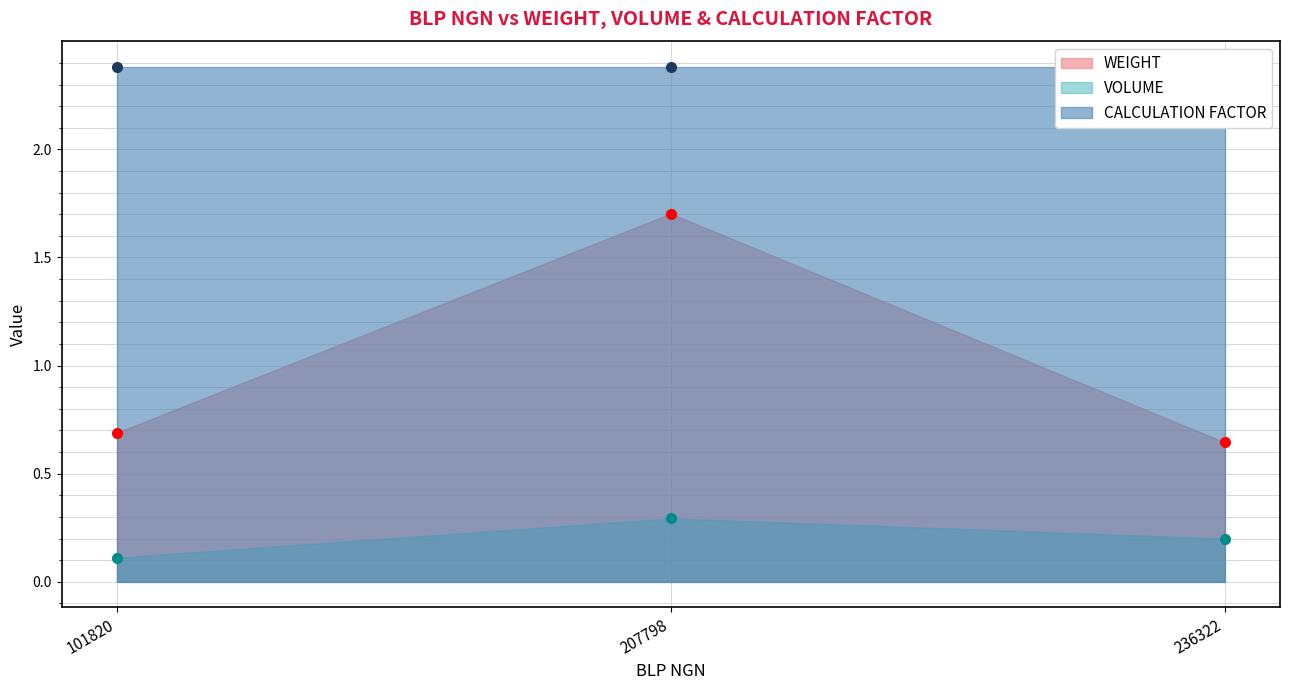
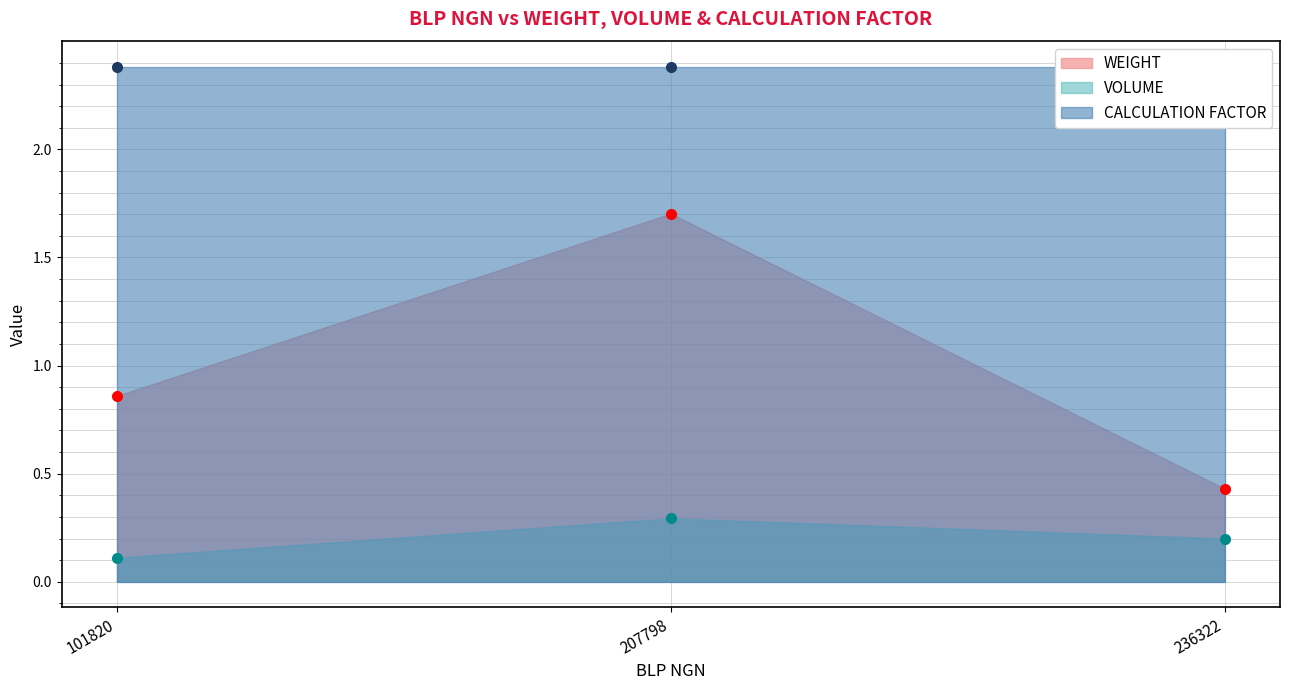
WEIGHT, 101820: 0.69 -> 0.86
WEIGHT, 236322: 0.65 -> 0.43
